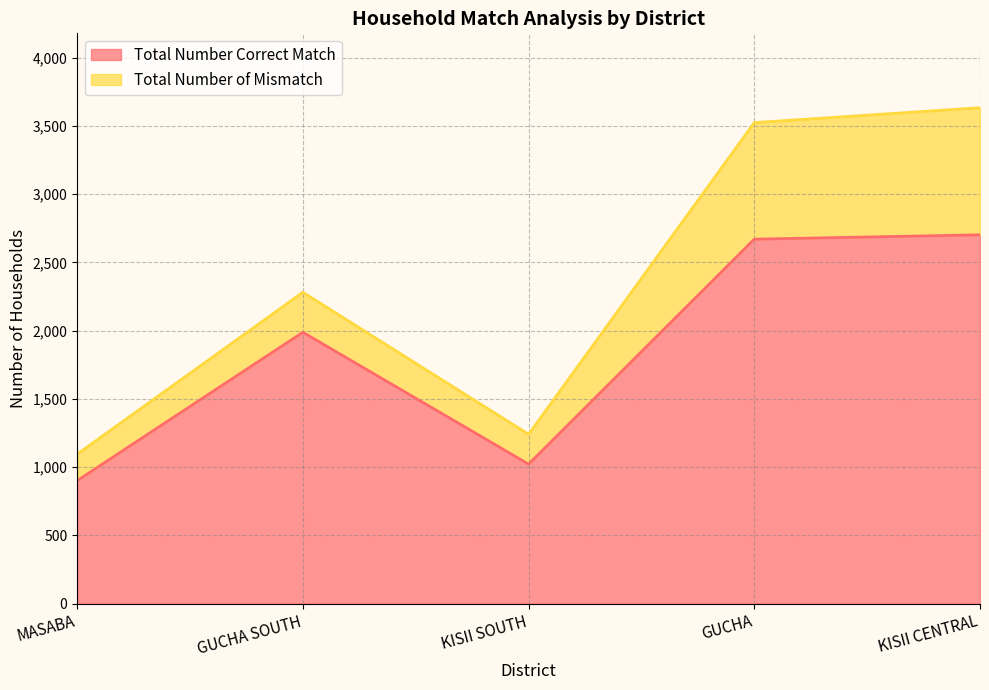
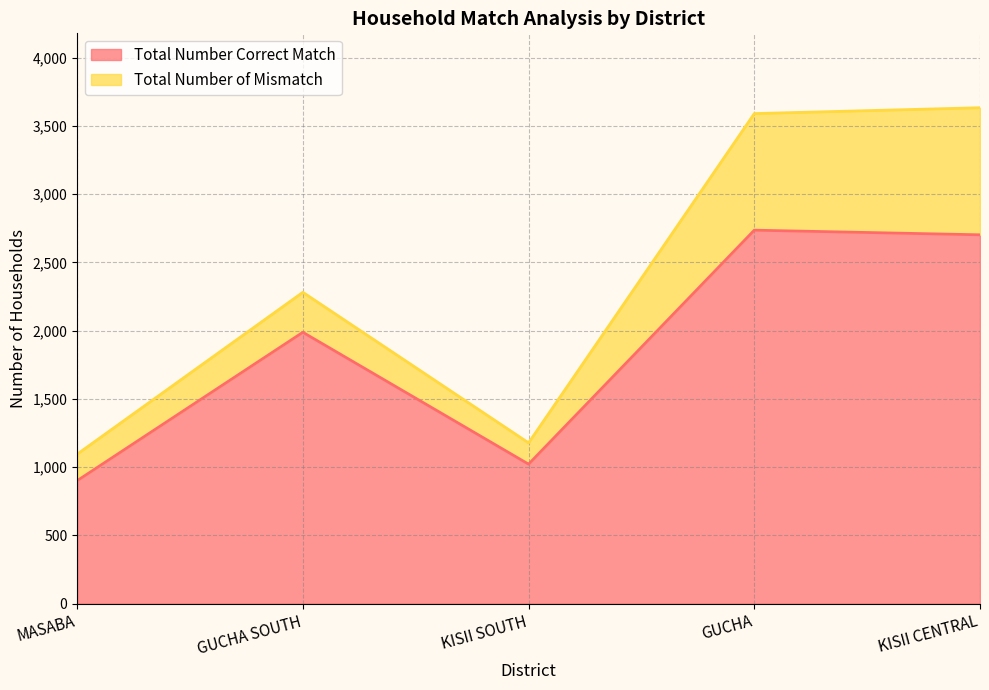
Total Number of Mismatch, KISII SOUTH: 220 -> 160
Total Number Correct Match, GUCHA: 2,670 -> 2,740
